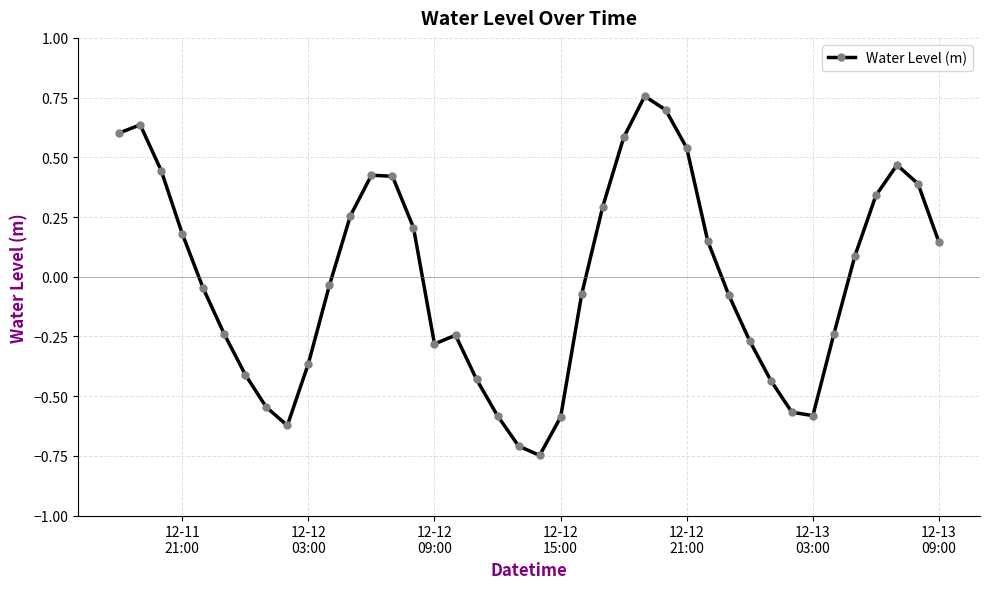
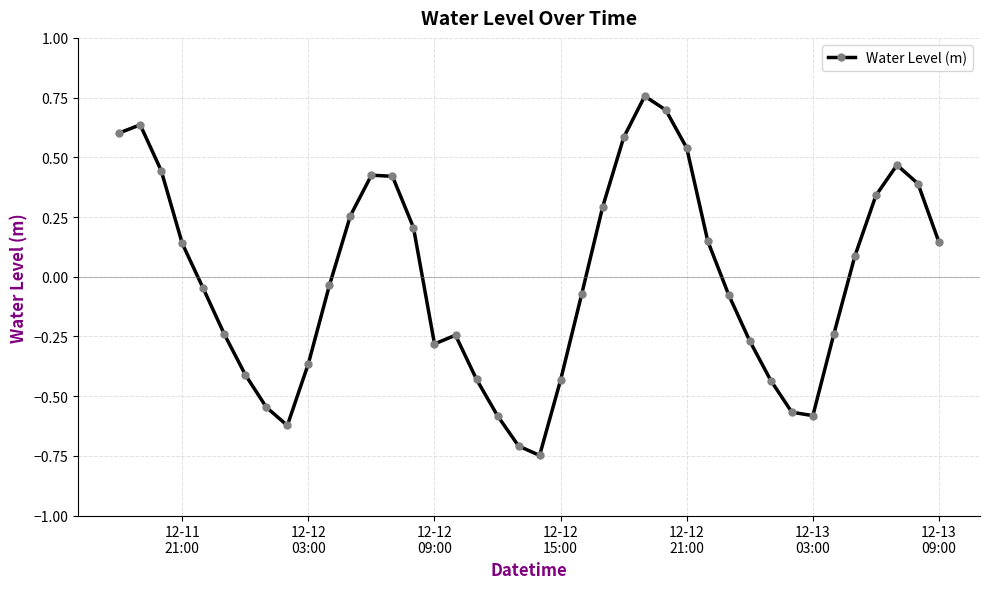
12-11 21:00: 0.18 -> 0.14
12-12 15:00: -0.59 -> -0.43
